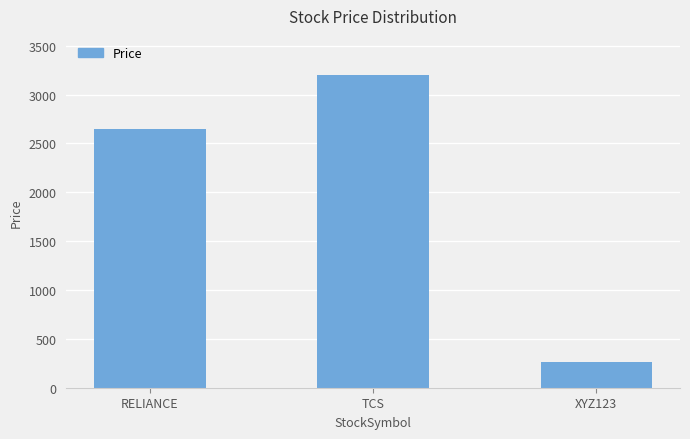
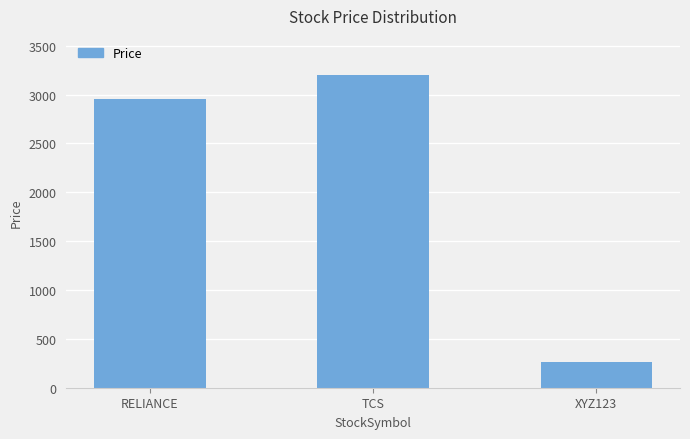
RELIANCE: 2600 -> 3000
